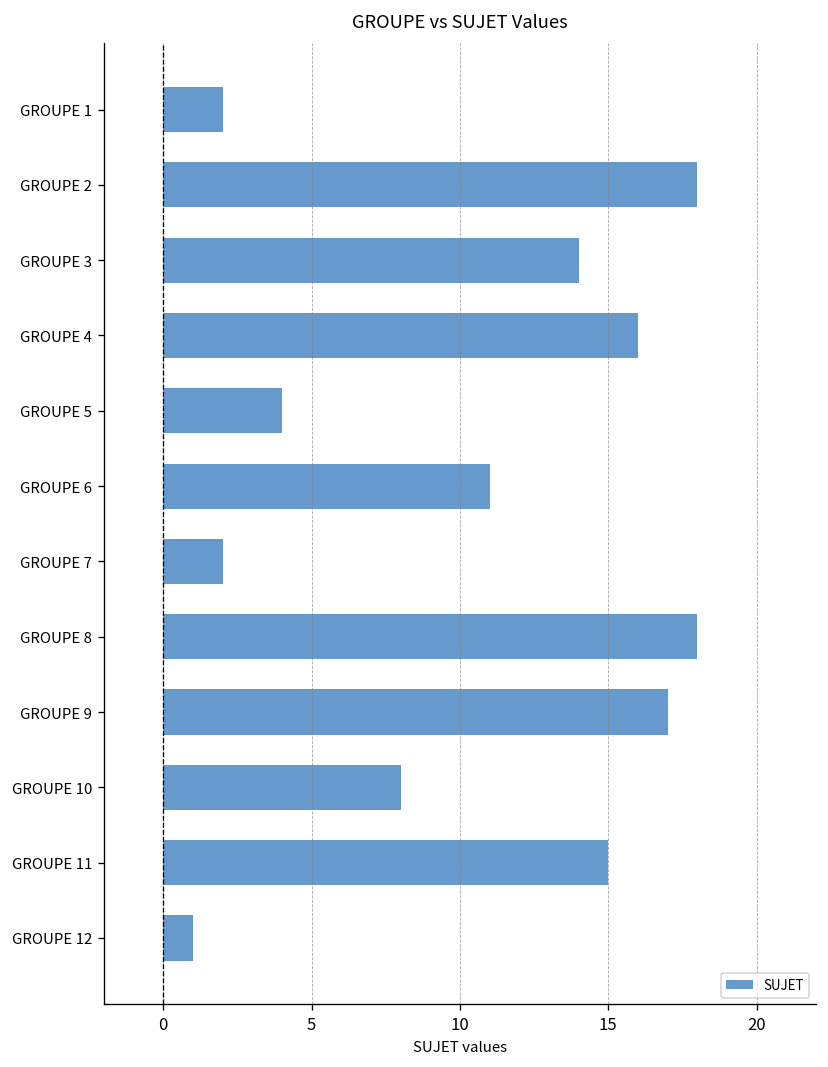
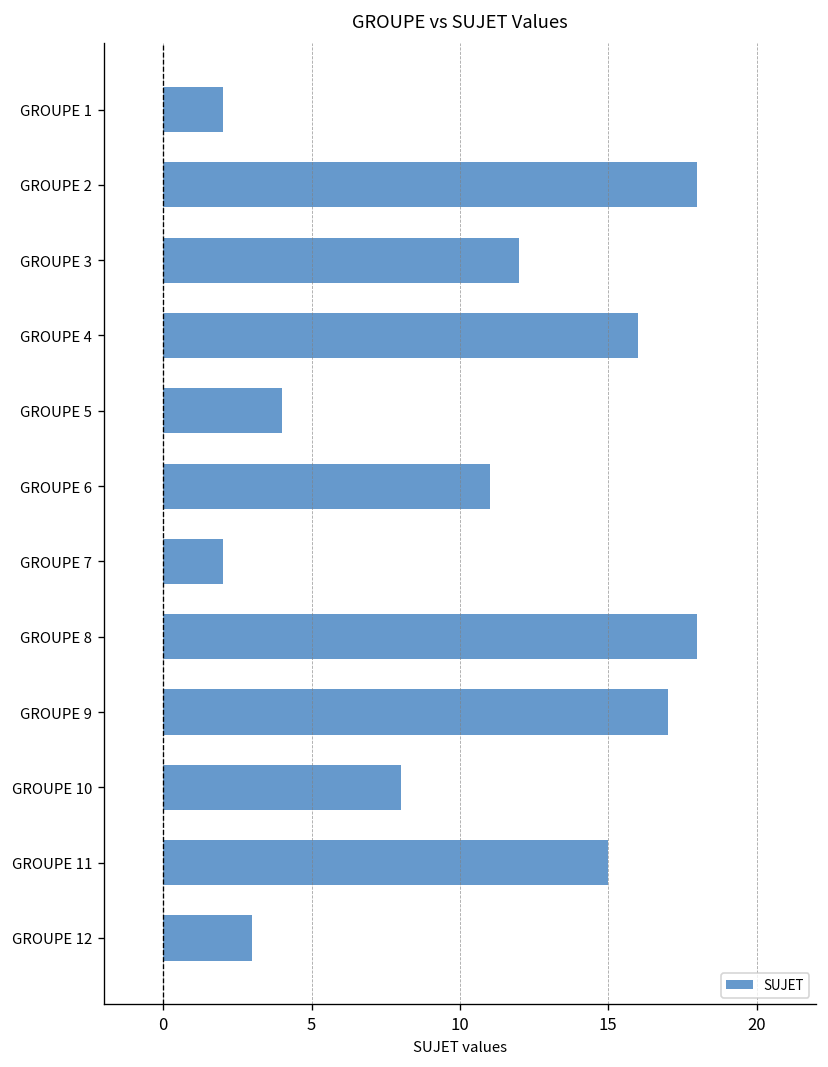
GROUPE 3: 14 -> 12
GROUPE 12: 1 -> 3
